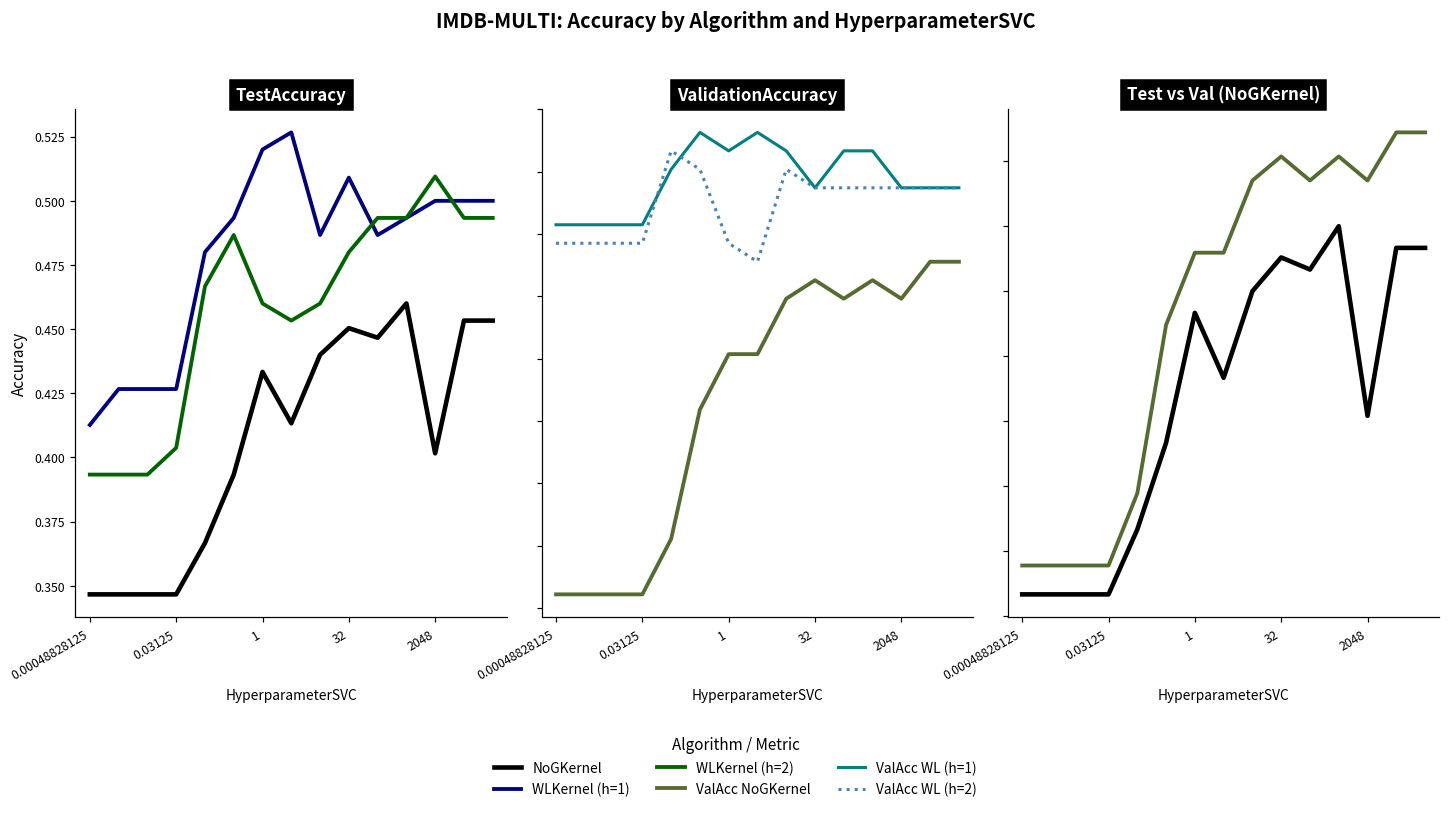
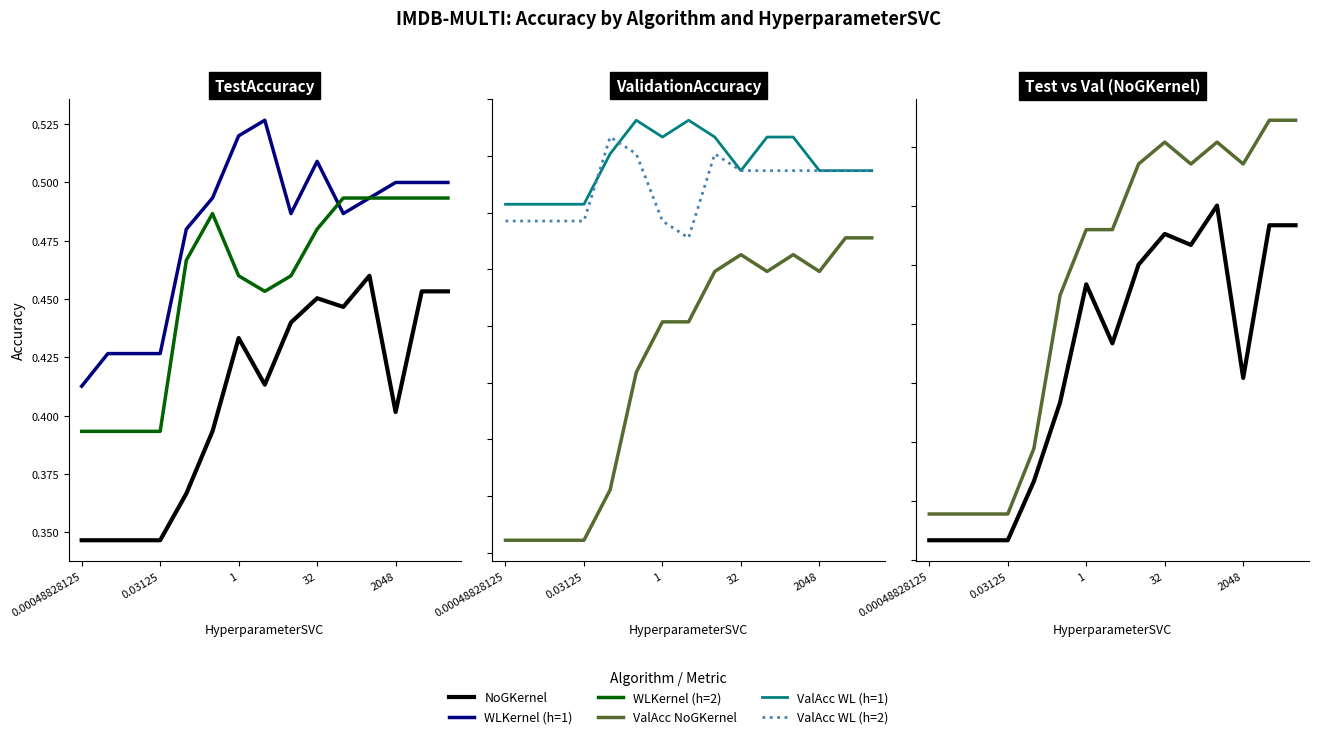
TestAccuracy, WLKernel (h=2), 0.03125: 0.404 -> 0.393
TestAccuracy, WLKernel (h=2), 2048: 0.509 -> 0.493
